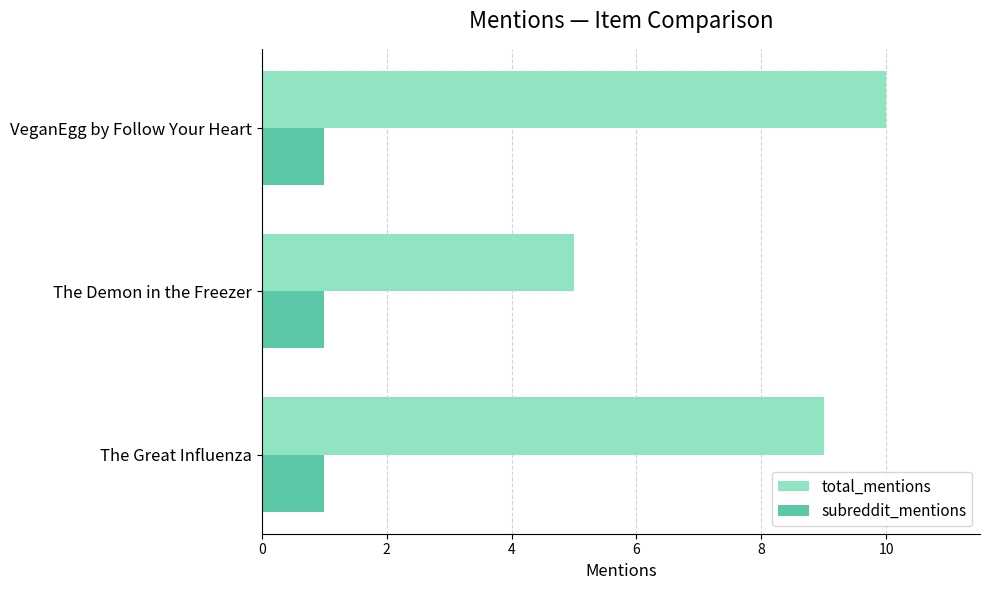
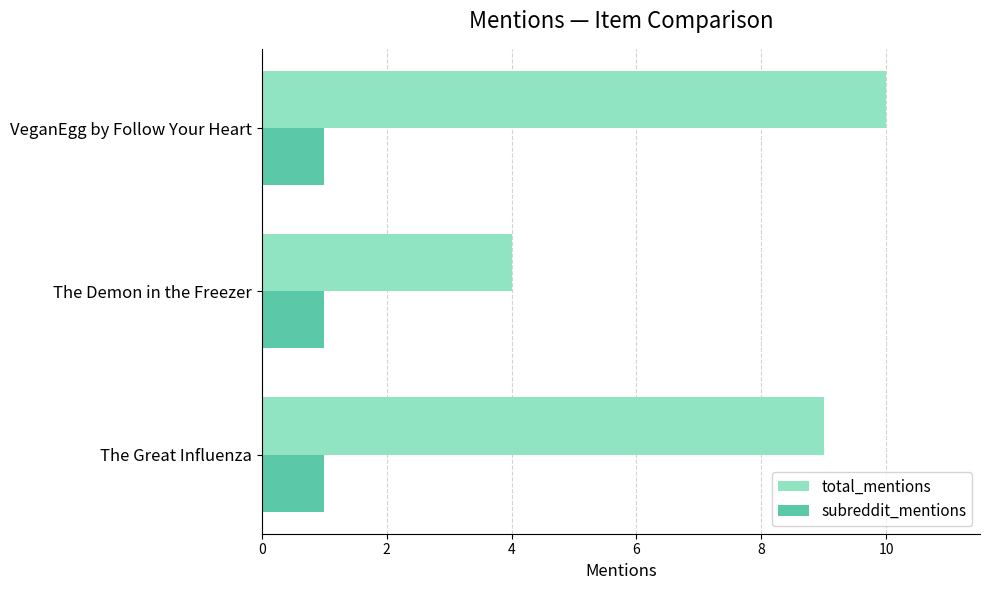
total_mentions, The Demon in the Freezer: 5 -> 4
